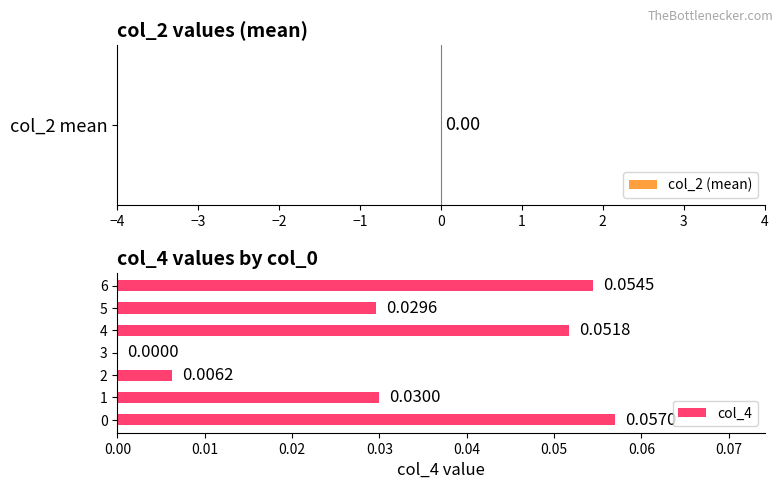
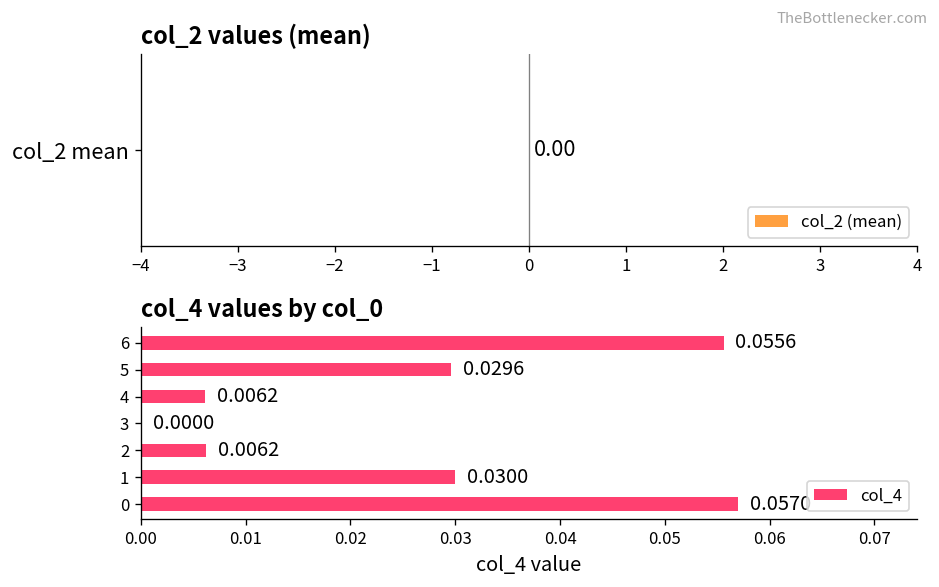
col_4 values by col_0, 6: 0.0545 -> 0.0556
col_4 values by col_0, 4: 0.0518 -> 0.0062
